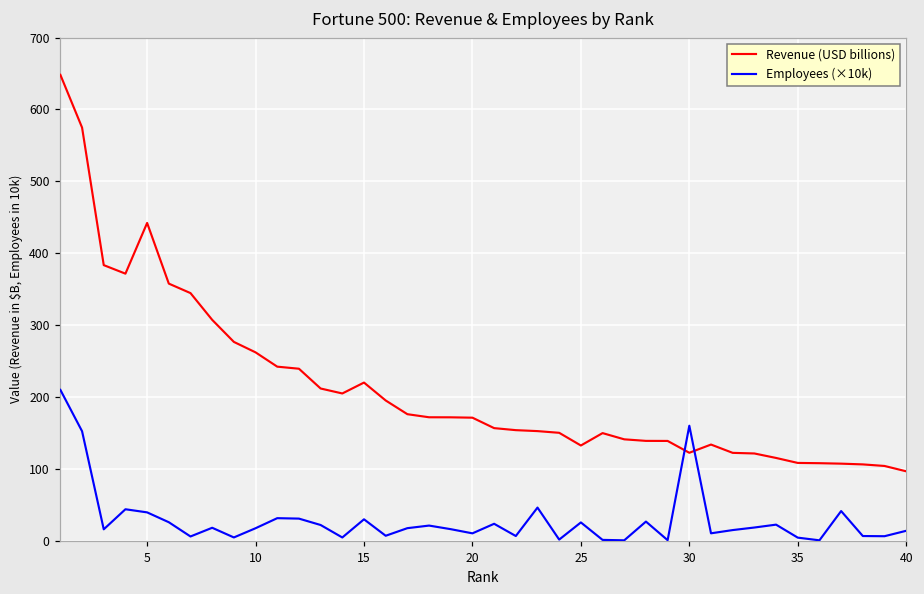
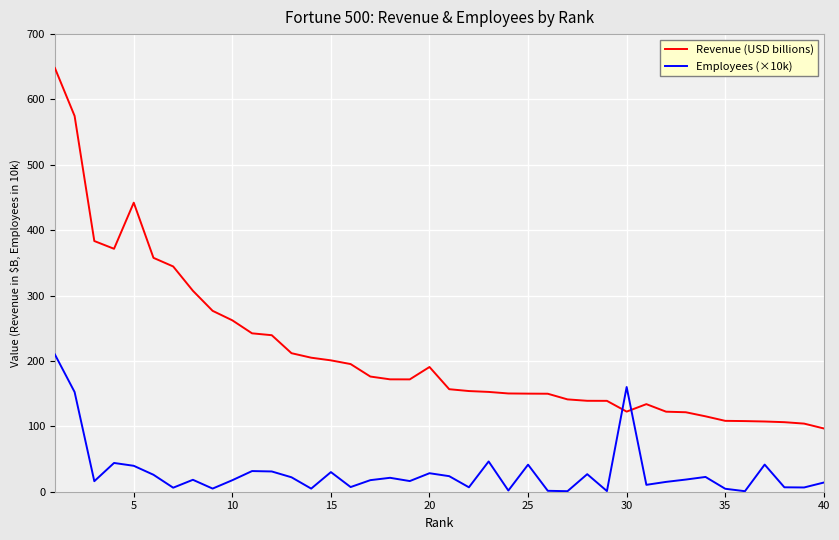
Revenue (USD billions), 15: 220 -> 200
Revenue (USD billions), 20: 170 -> 190
Employees (×10k), 20: 10 -> 30
Revenue (USD billions), 25: 130 -> 150
Employees (×10k), 25: 30 -> 40
